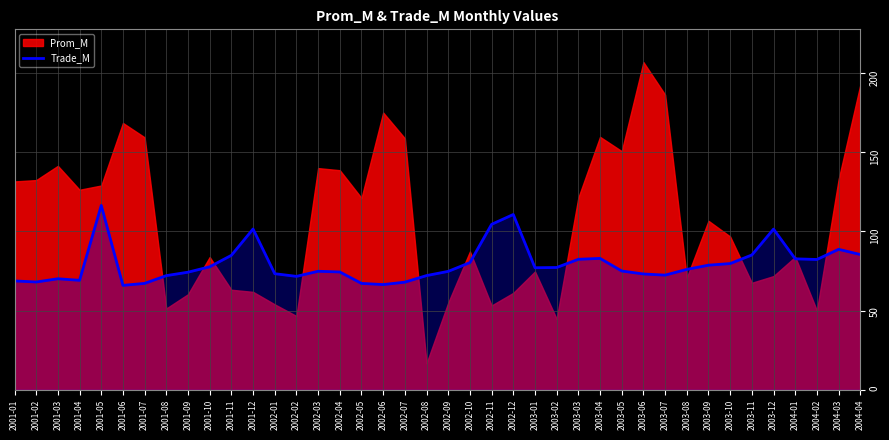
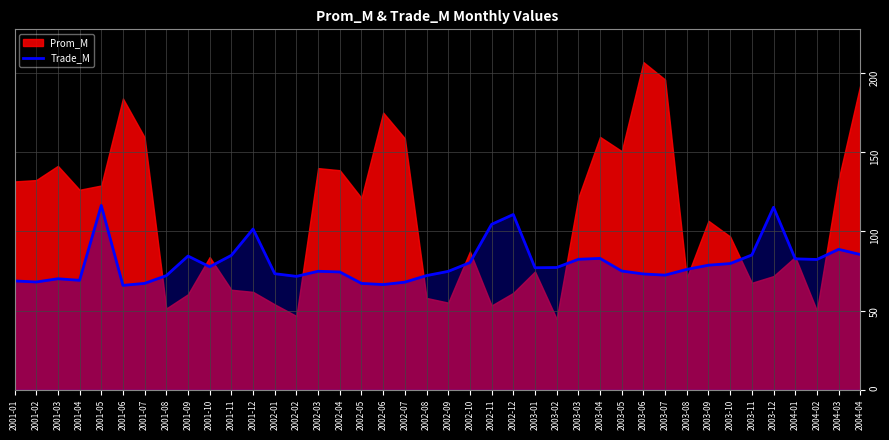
Prom_M, 2001-06: 169 -> 184
Trade_M, 2001-09: 74 -> 84
Prom_M, 2002-08: 17 -> 58
Prom_M, 2003-07: 186 -> 196
Trade_M, 2003-12: 101 -> 115
